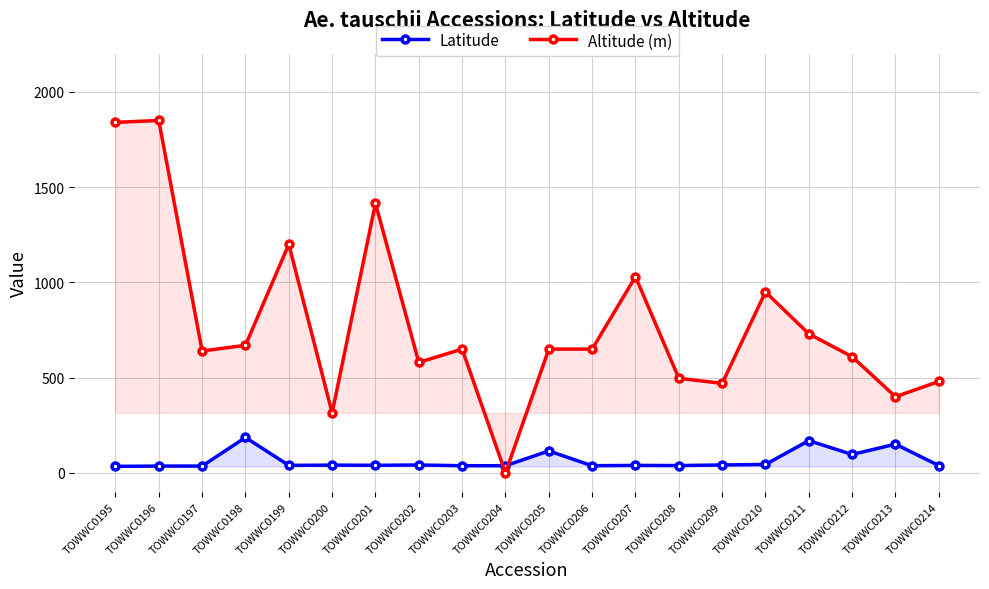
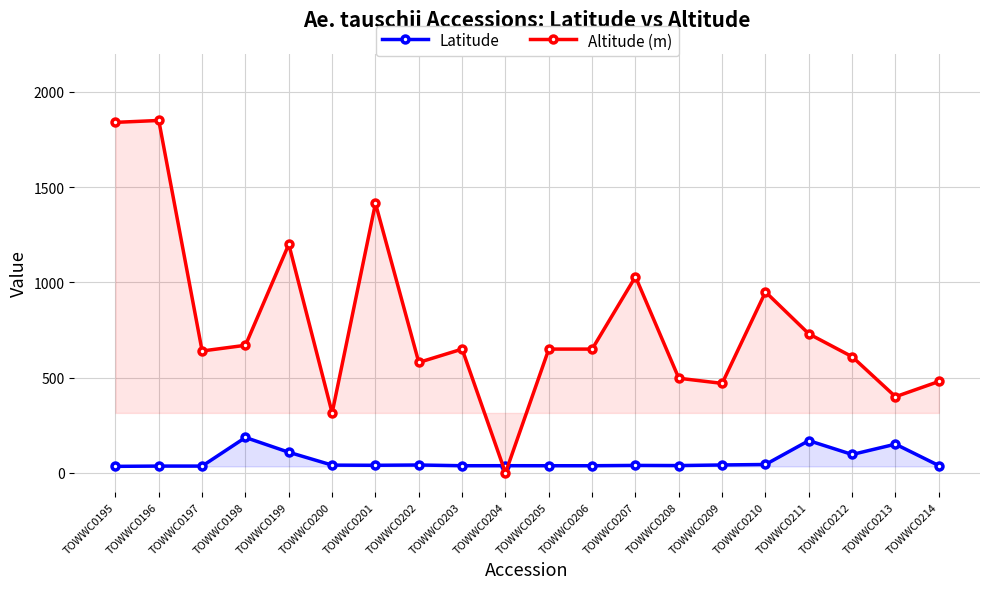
Latitude, TOWWC0199: 40 -> 110
Latitude, TOWWC0205: 120 -> 40
